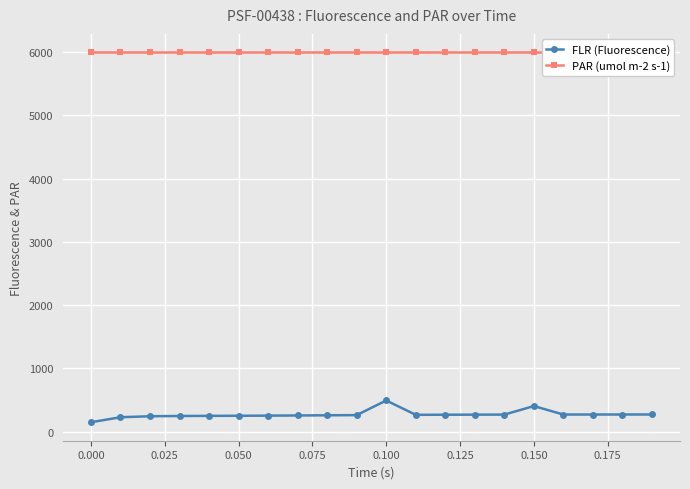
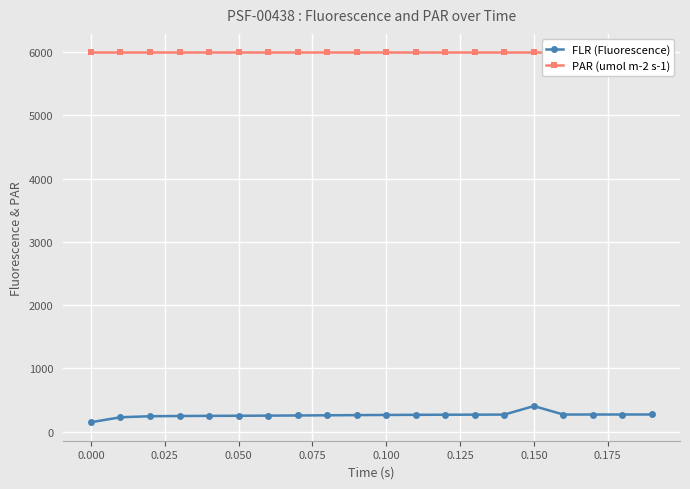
FLR (Fluorescence), 0.100: 500 -> 300
